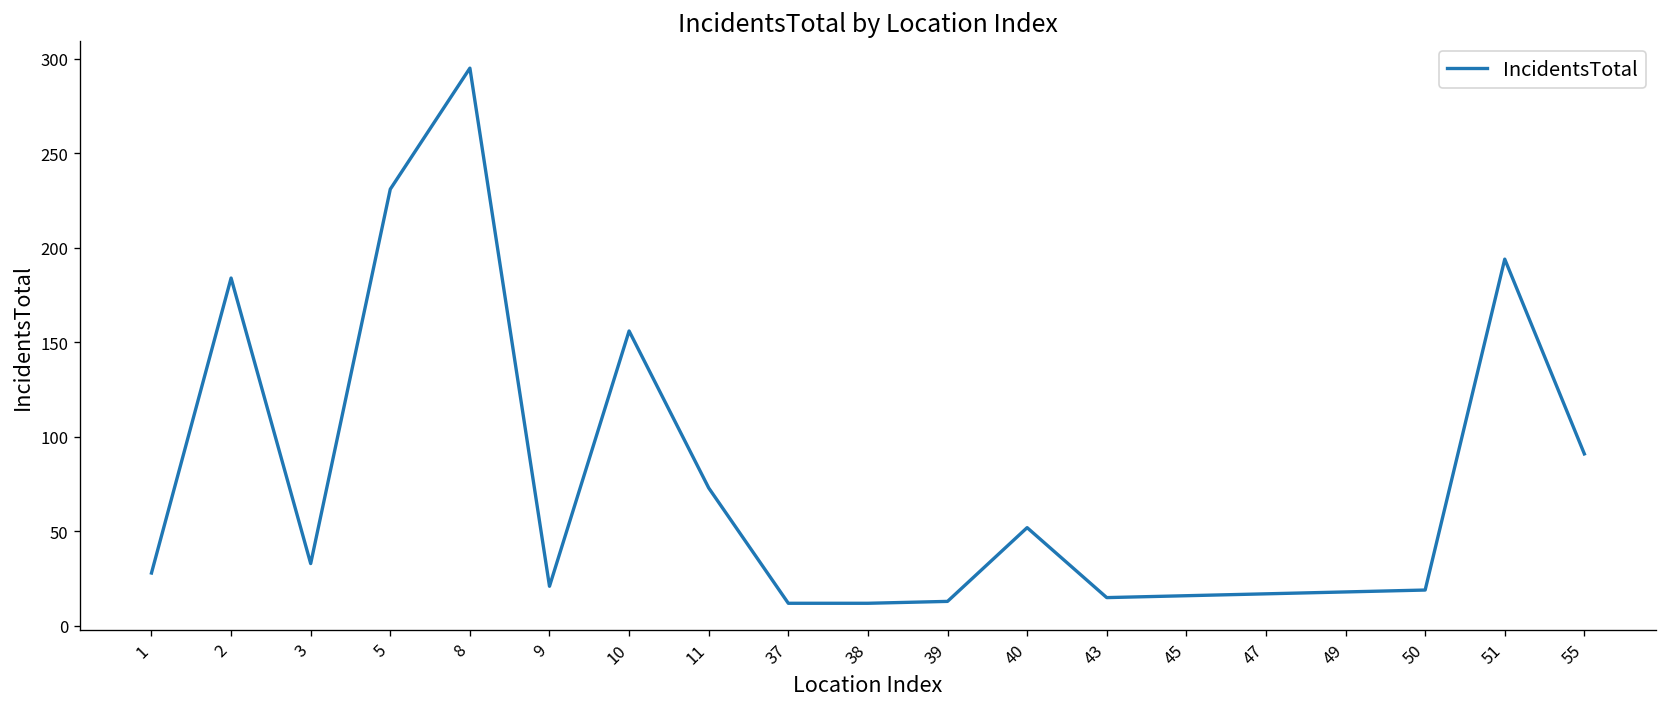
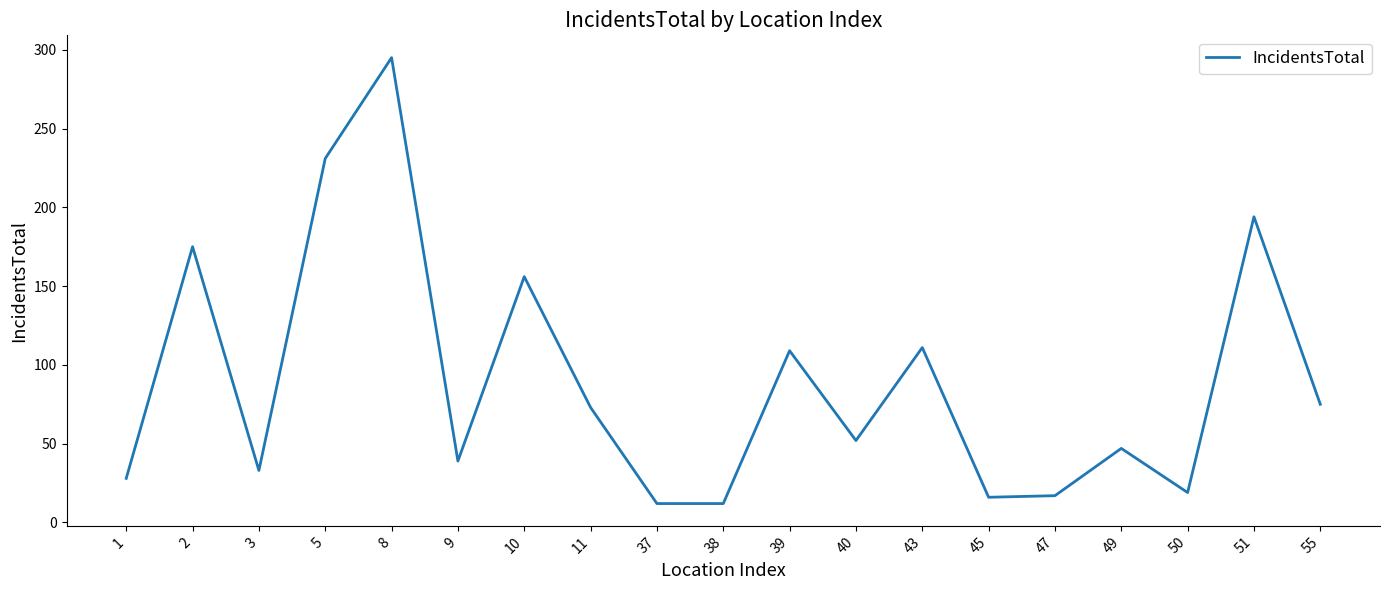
2: 184 -> 175
9: 21 -> 39
39: 13 -> 109
43: 15 -> 111
49: 18 -> 47
55: 91 -> 75
